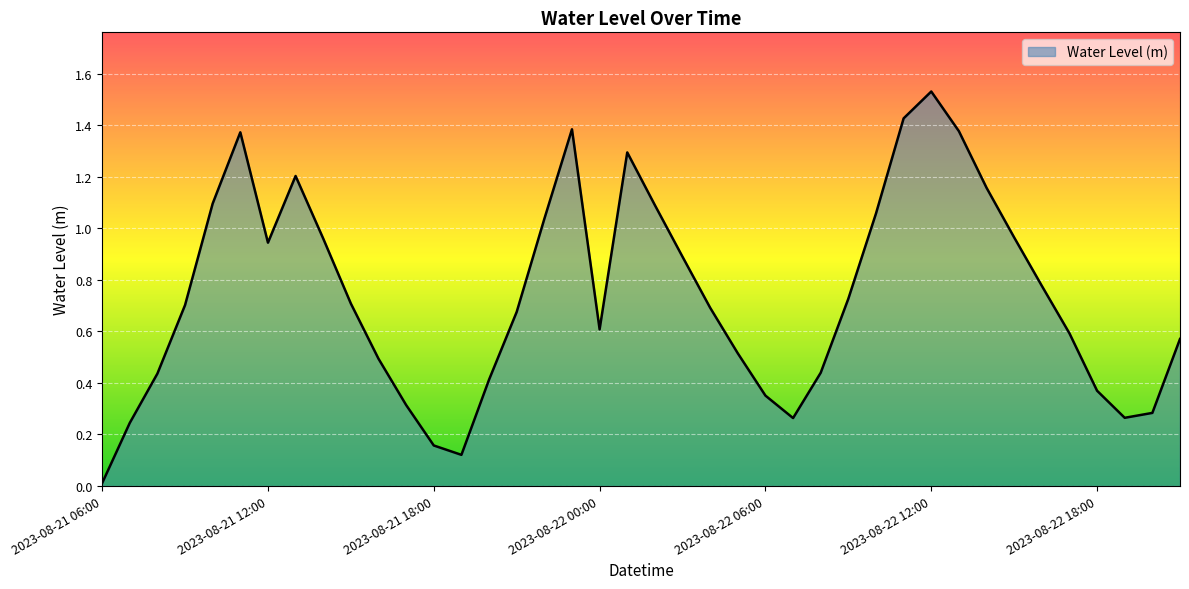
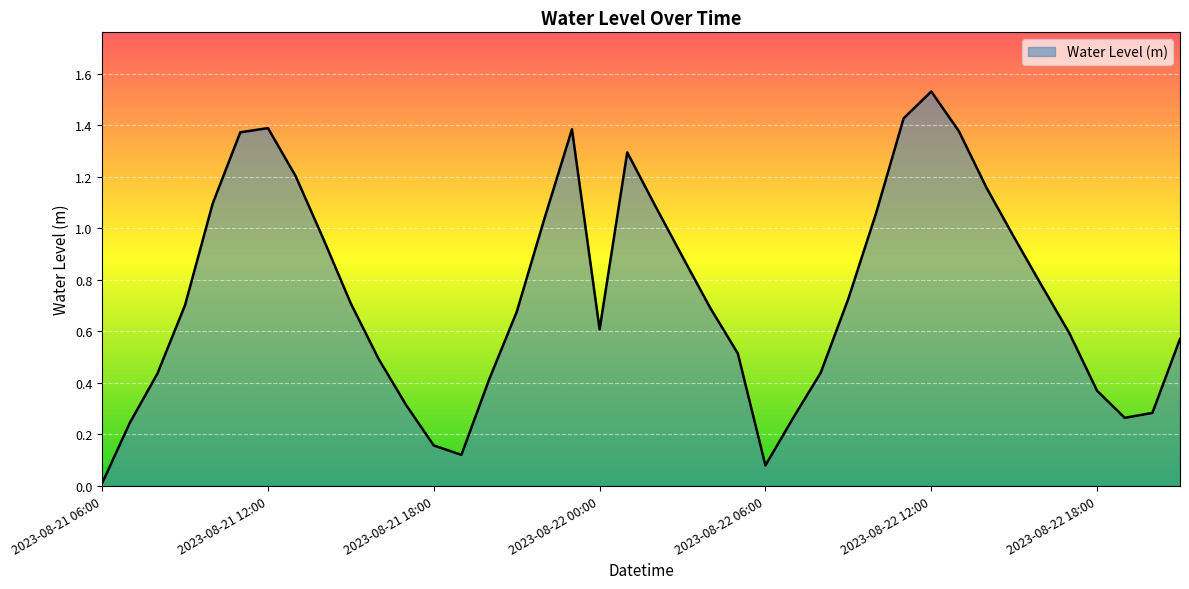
2023-08-21 12:00: 0.94 -> 1.39
2023-08-22 06:00: 0.35 -> 0.08
